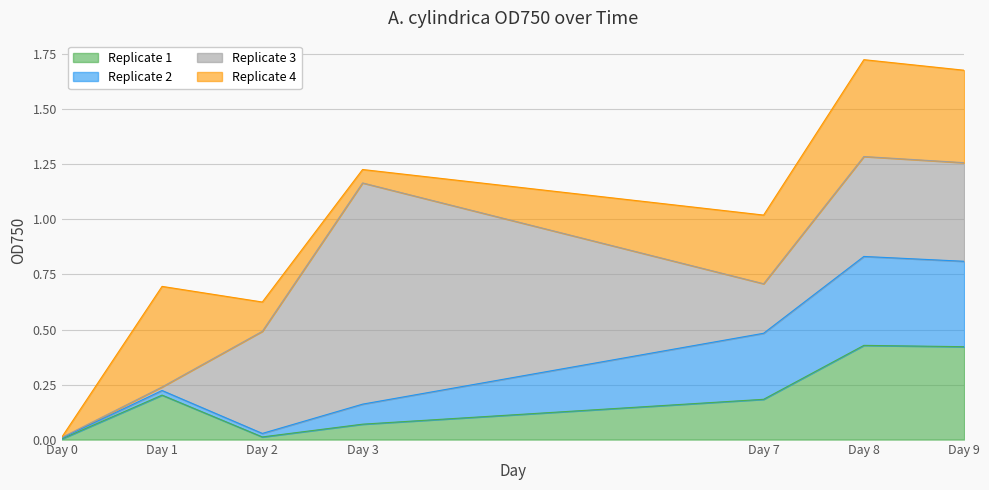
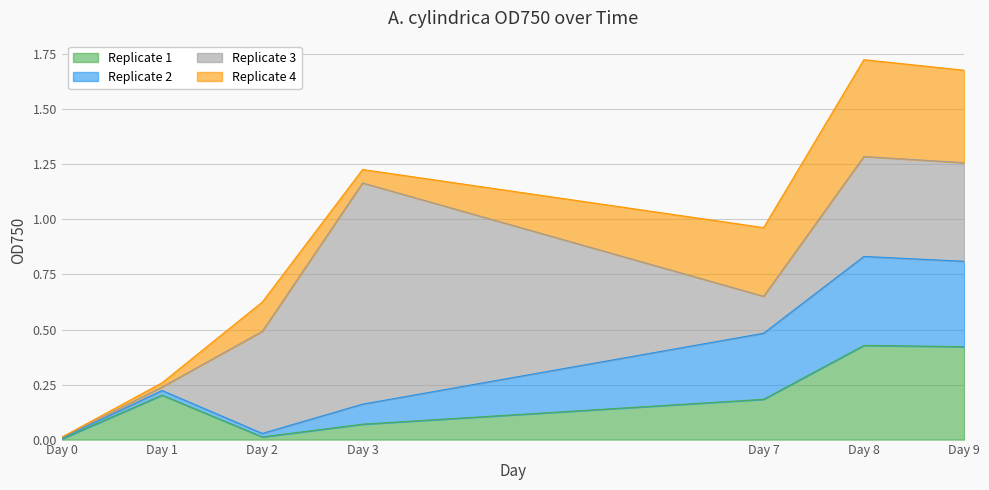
Replicate 4, Day 1: 0.46 -> 0.02
Replicate 3, Day 7: 0.22 -> 0.17
